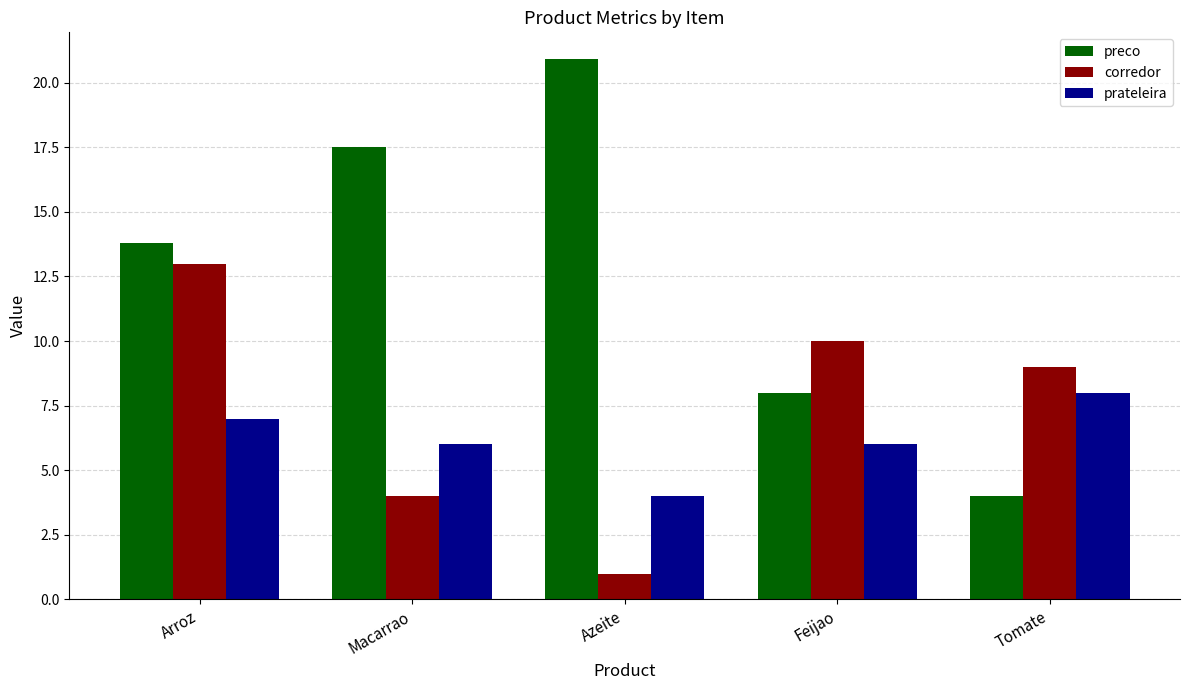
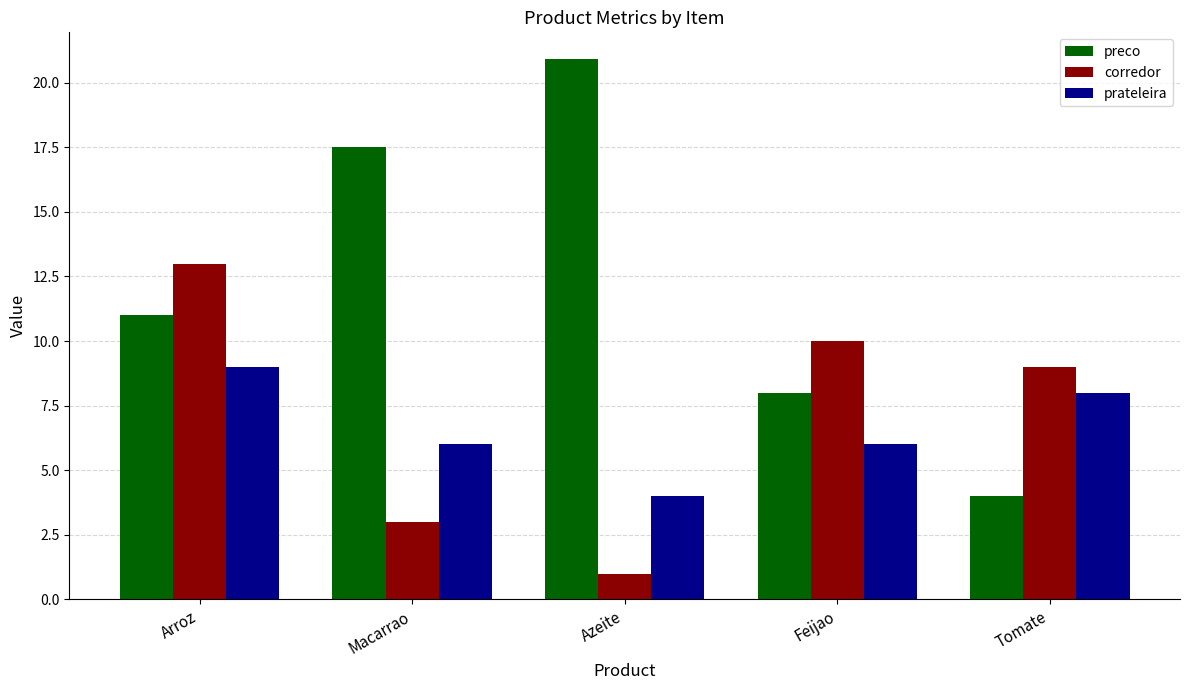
preco, Arroz: 13.8 -> 11.0
prateleira, Arroz: 7 -> 9
corredor, Macarrao: 4 -> 3
